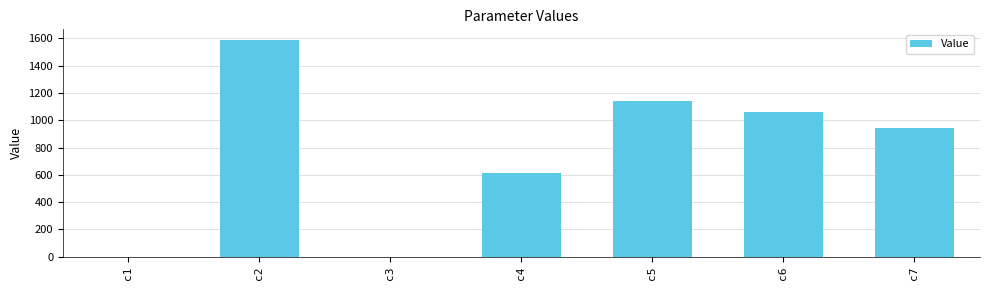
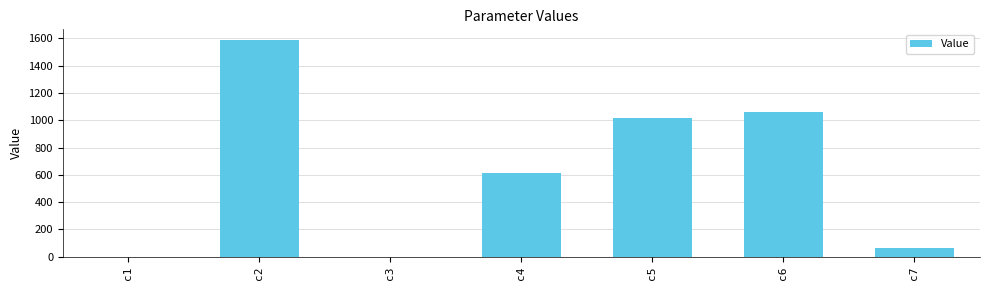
c5: 1140 -> 1020
c7: 950 -> 60
